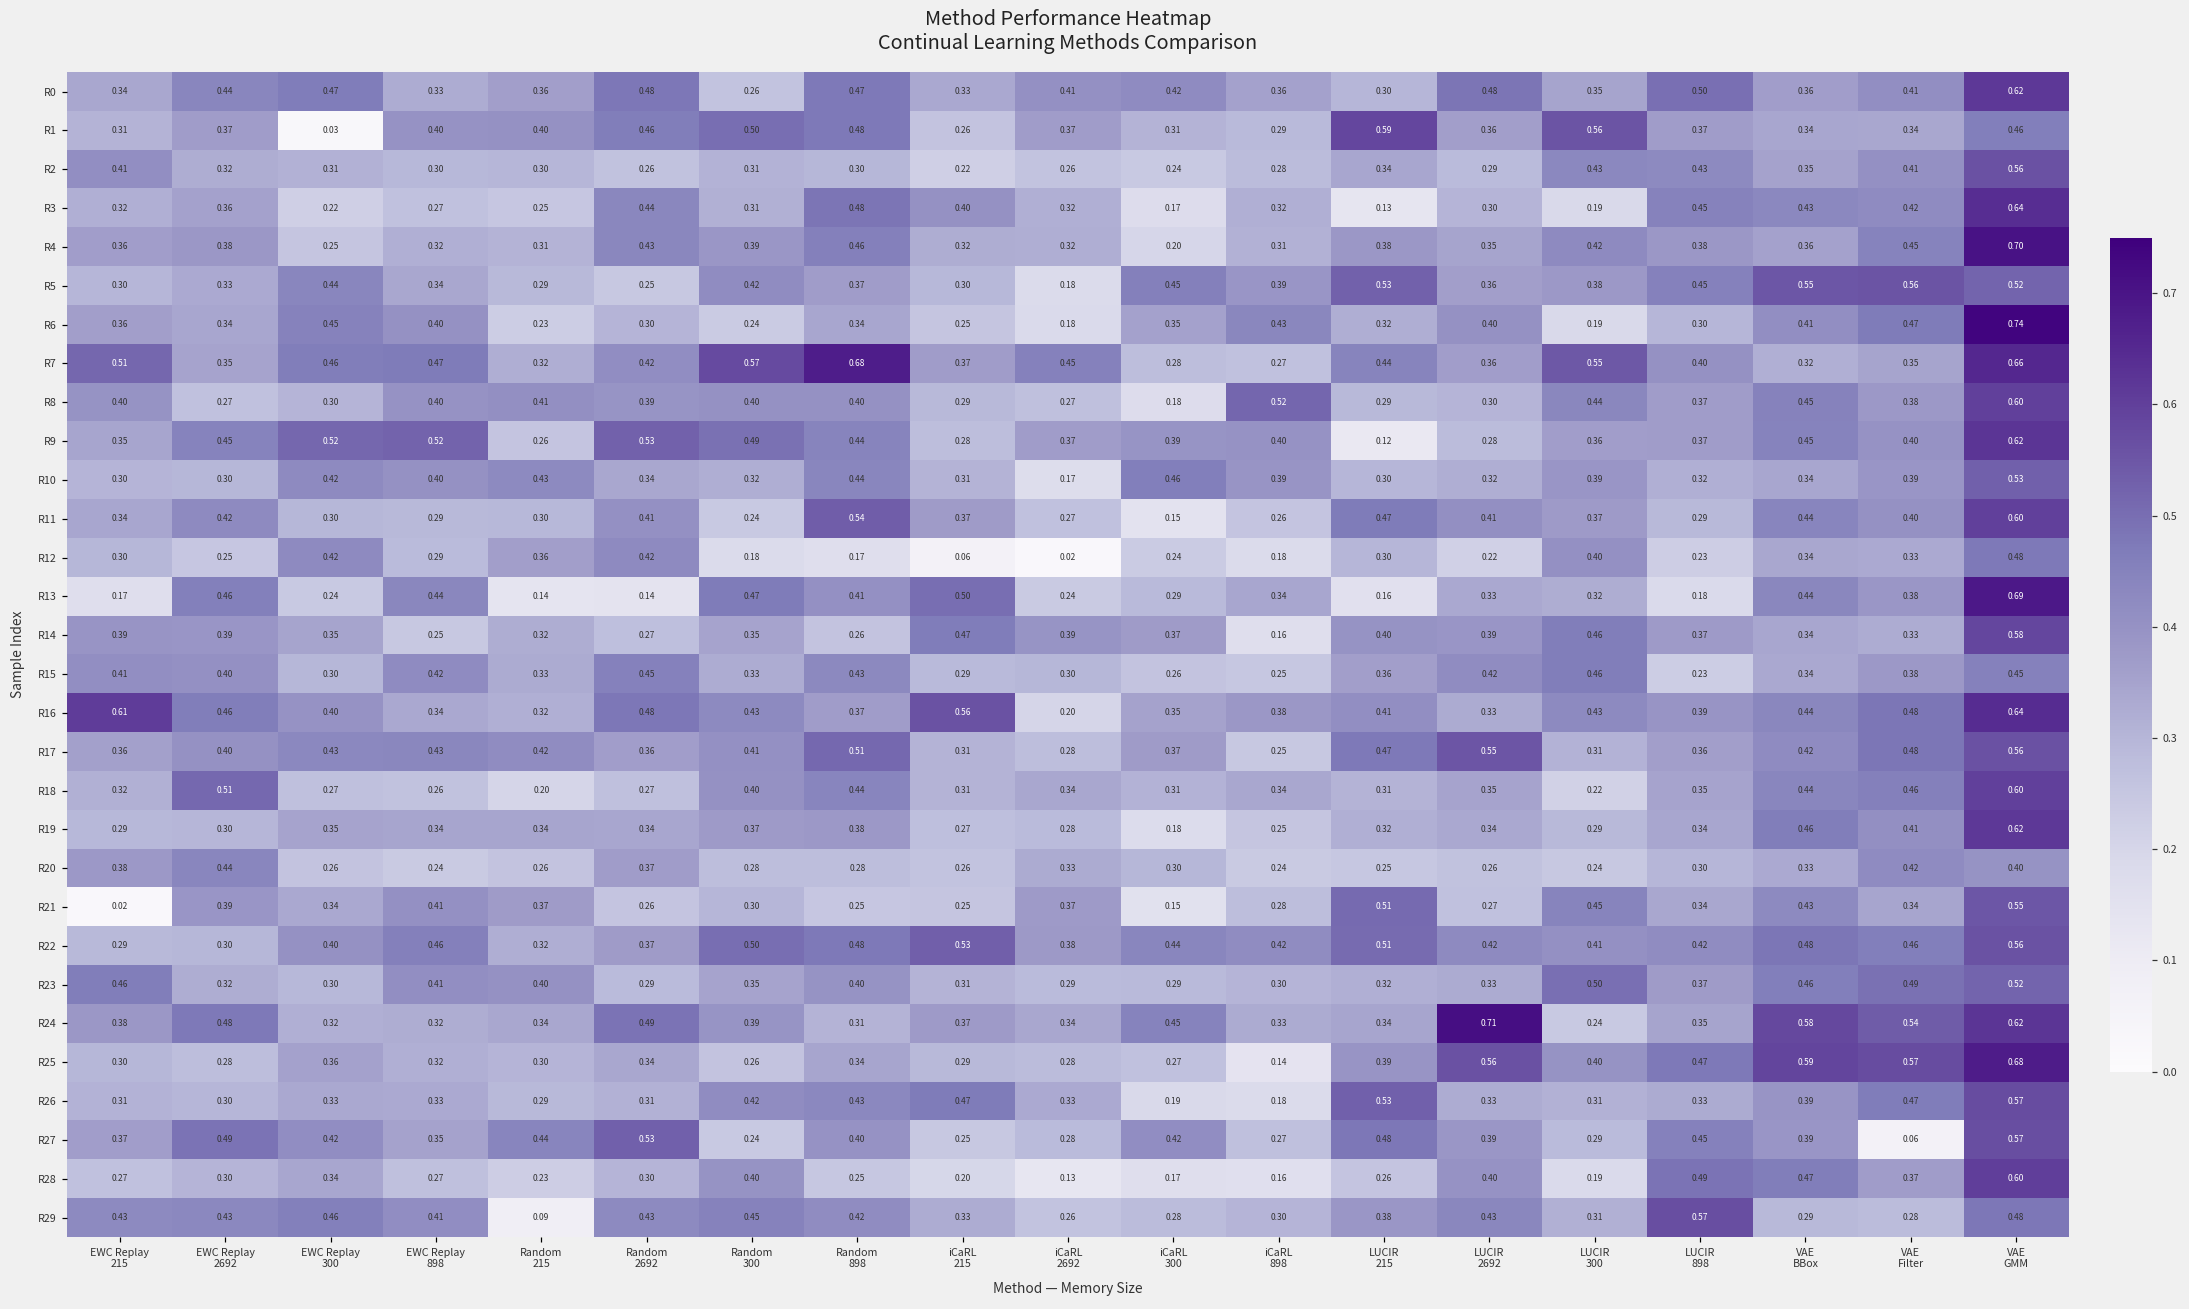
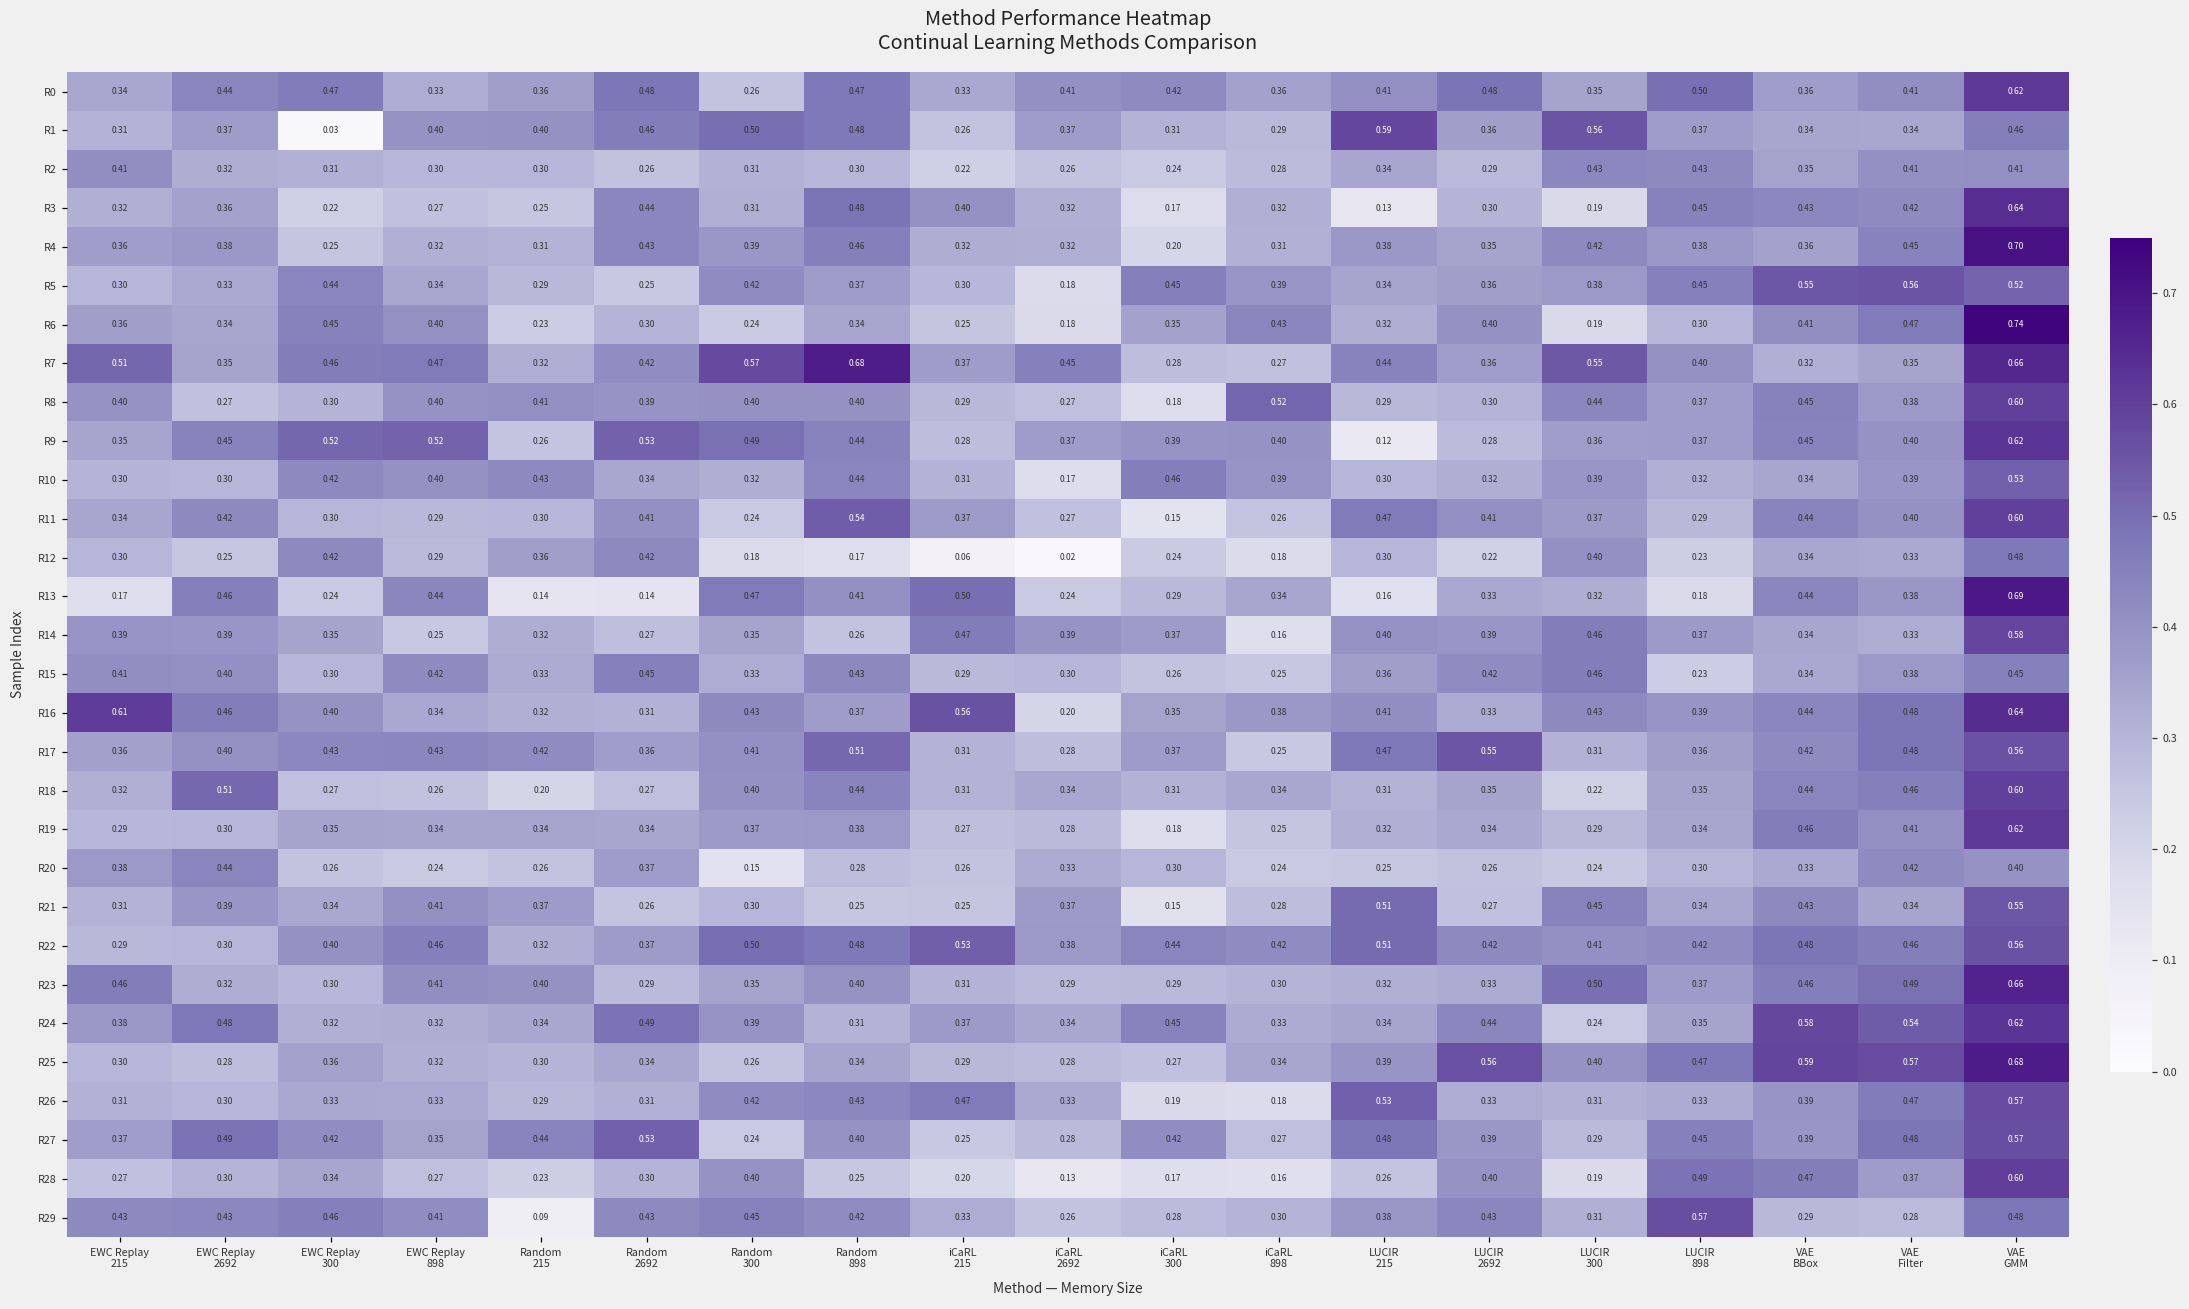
R0, LUCIR 215: 0.30 -> 0.41
R2, VAE GMM: 0.56 -> 0.41
R5, LUCIR 215: 0.53 -> 0.34
R16, Random 2692: 0.48 -> 0.31
R20, Random 300: 0.28 -> 0.15
R21, EWC Replay 215: 0.02 -> 0.31
R23, VAE GMM: 0.52 -> 0.66
R24, LUCIR 2692: 0.71 -> 0.44
R25, iCaRL 898: 0.14 -> 0.34
R27, VAE Filter: 0.06 -> 0.48
